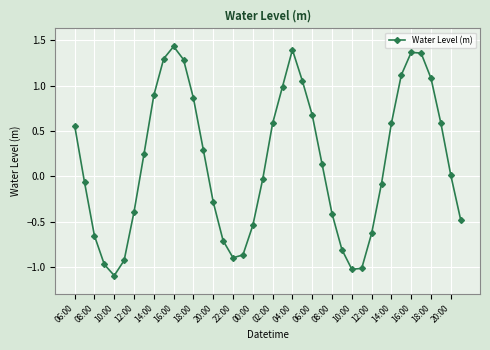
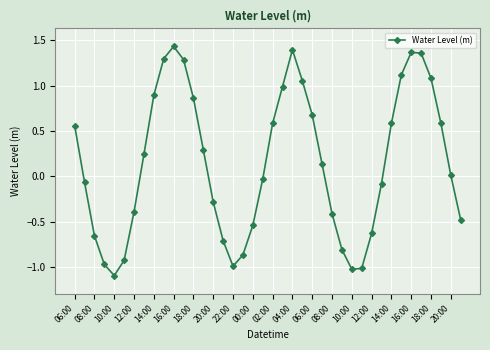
22:00: -0.9 -> -1.0
